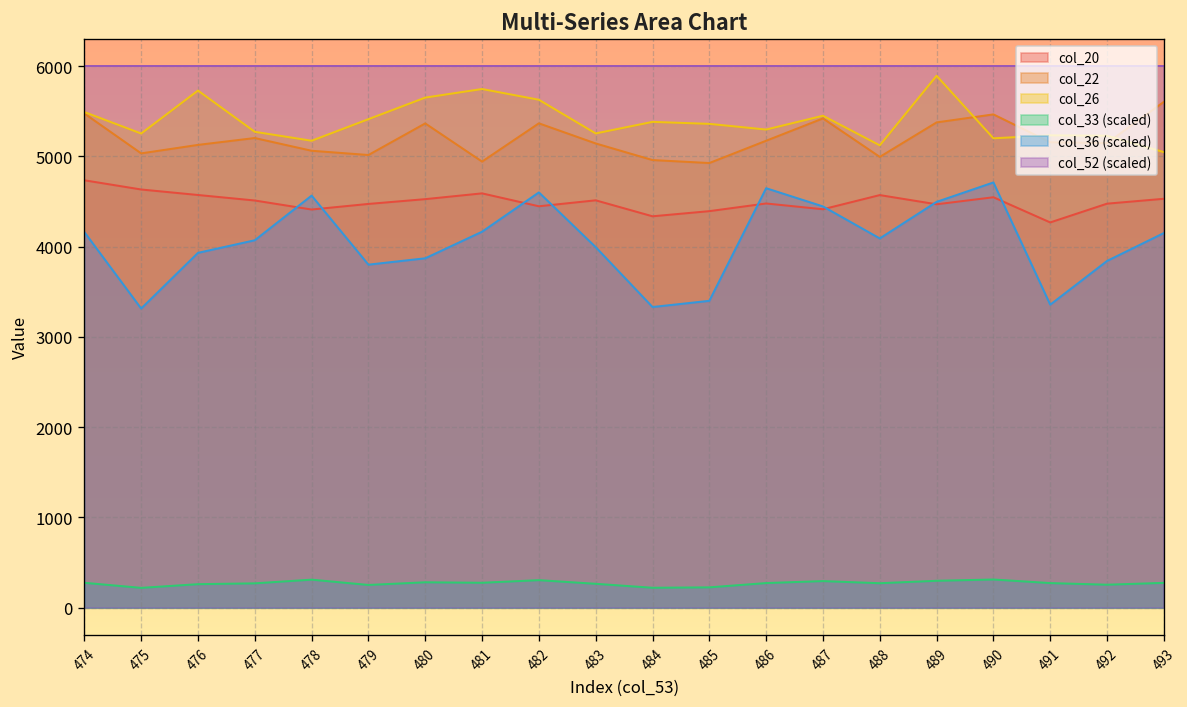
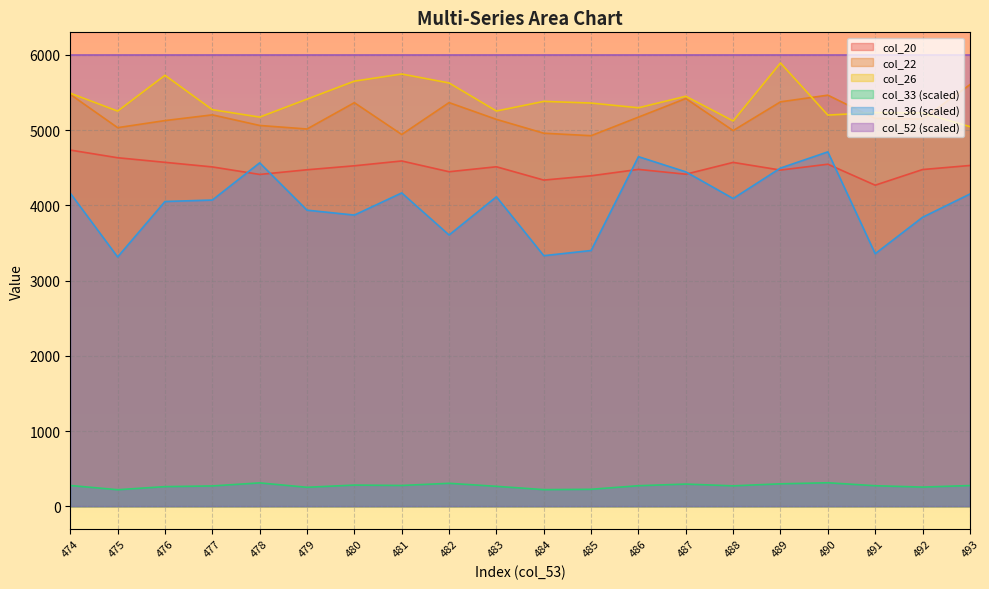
col_36 (scaled), 476: 3900 -> 4100
col_36 (scaled), 479: 3800 -> 3900
col_36 (scaled), 482: 4600 -> 3600
col_36 (scaled), 483: 4000 -> 4100
